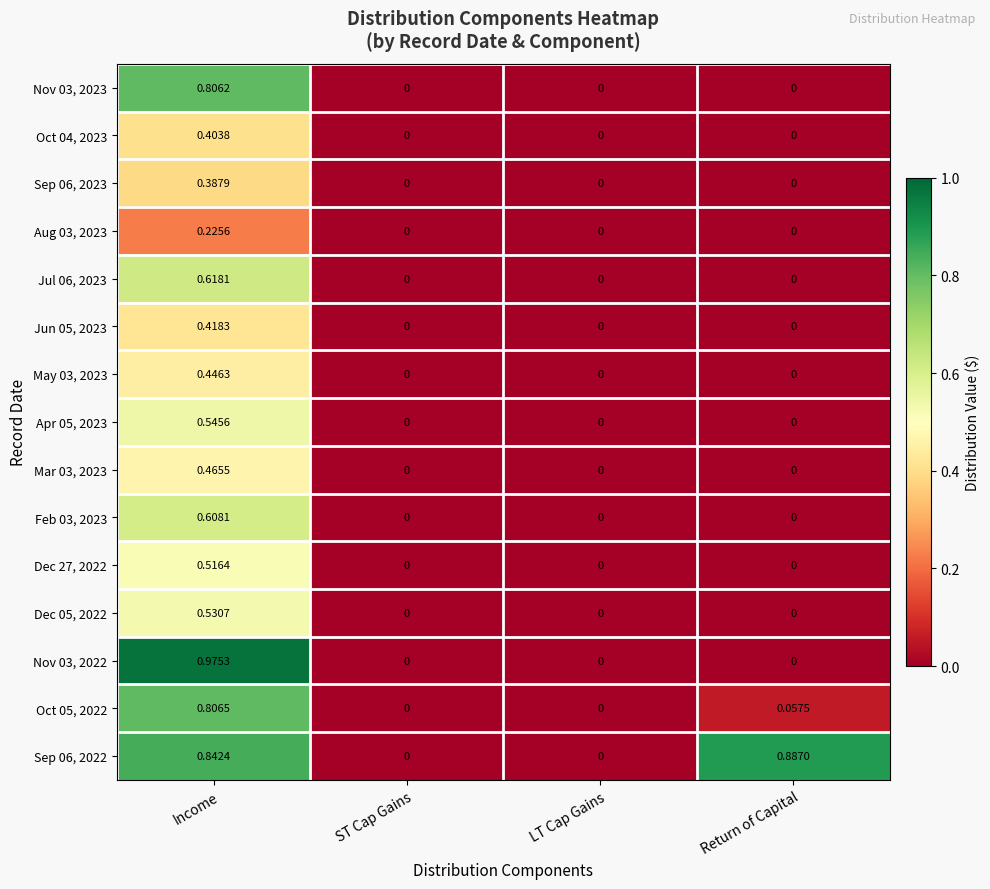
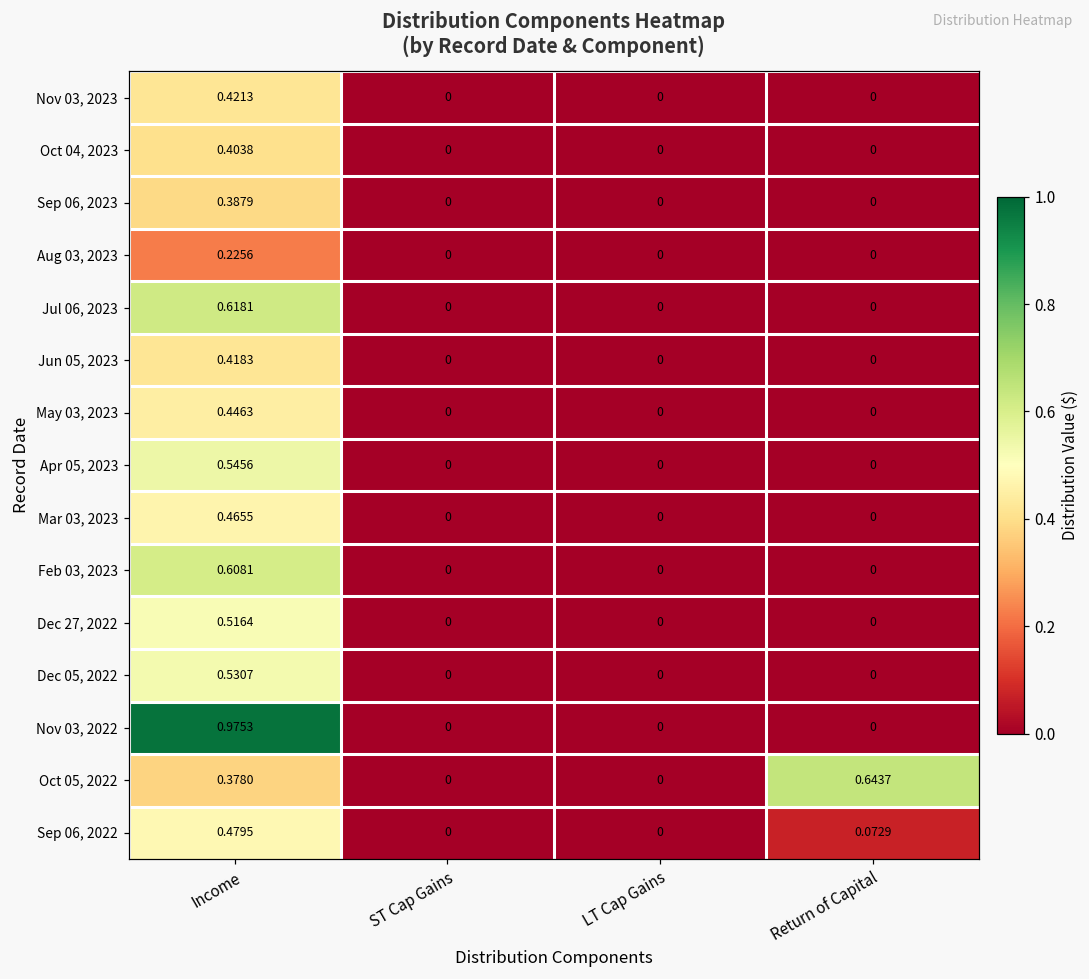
Nov 03, 2023, Income: 0.8062 -> 0.4213
Oct 05, 2022, Income: 0.8065 -> 0.3780
Oct 05, 2022, Return of Capital: 0.0575 -> 0.6437
Sep 06, 2022, Income: 0.8424 -> 0.4795
Sep 06, 2022, Return of Capital: 0.8870 -> 0.0729
